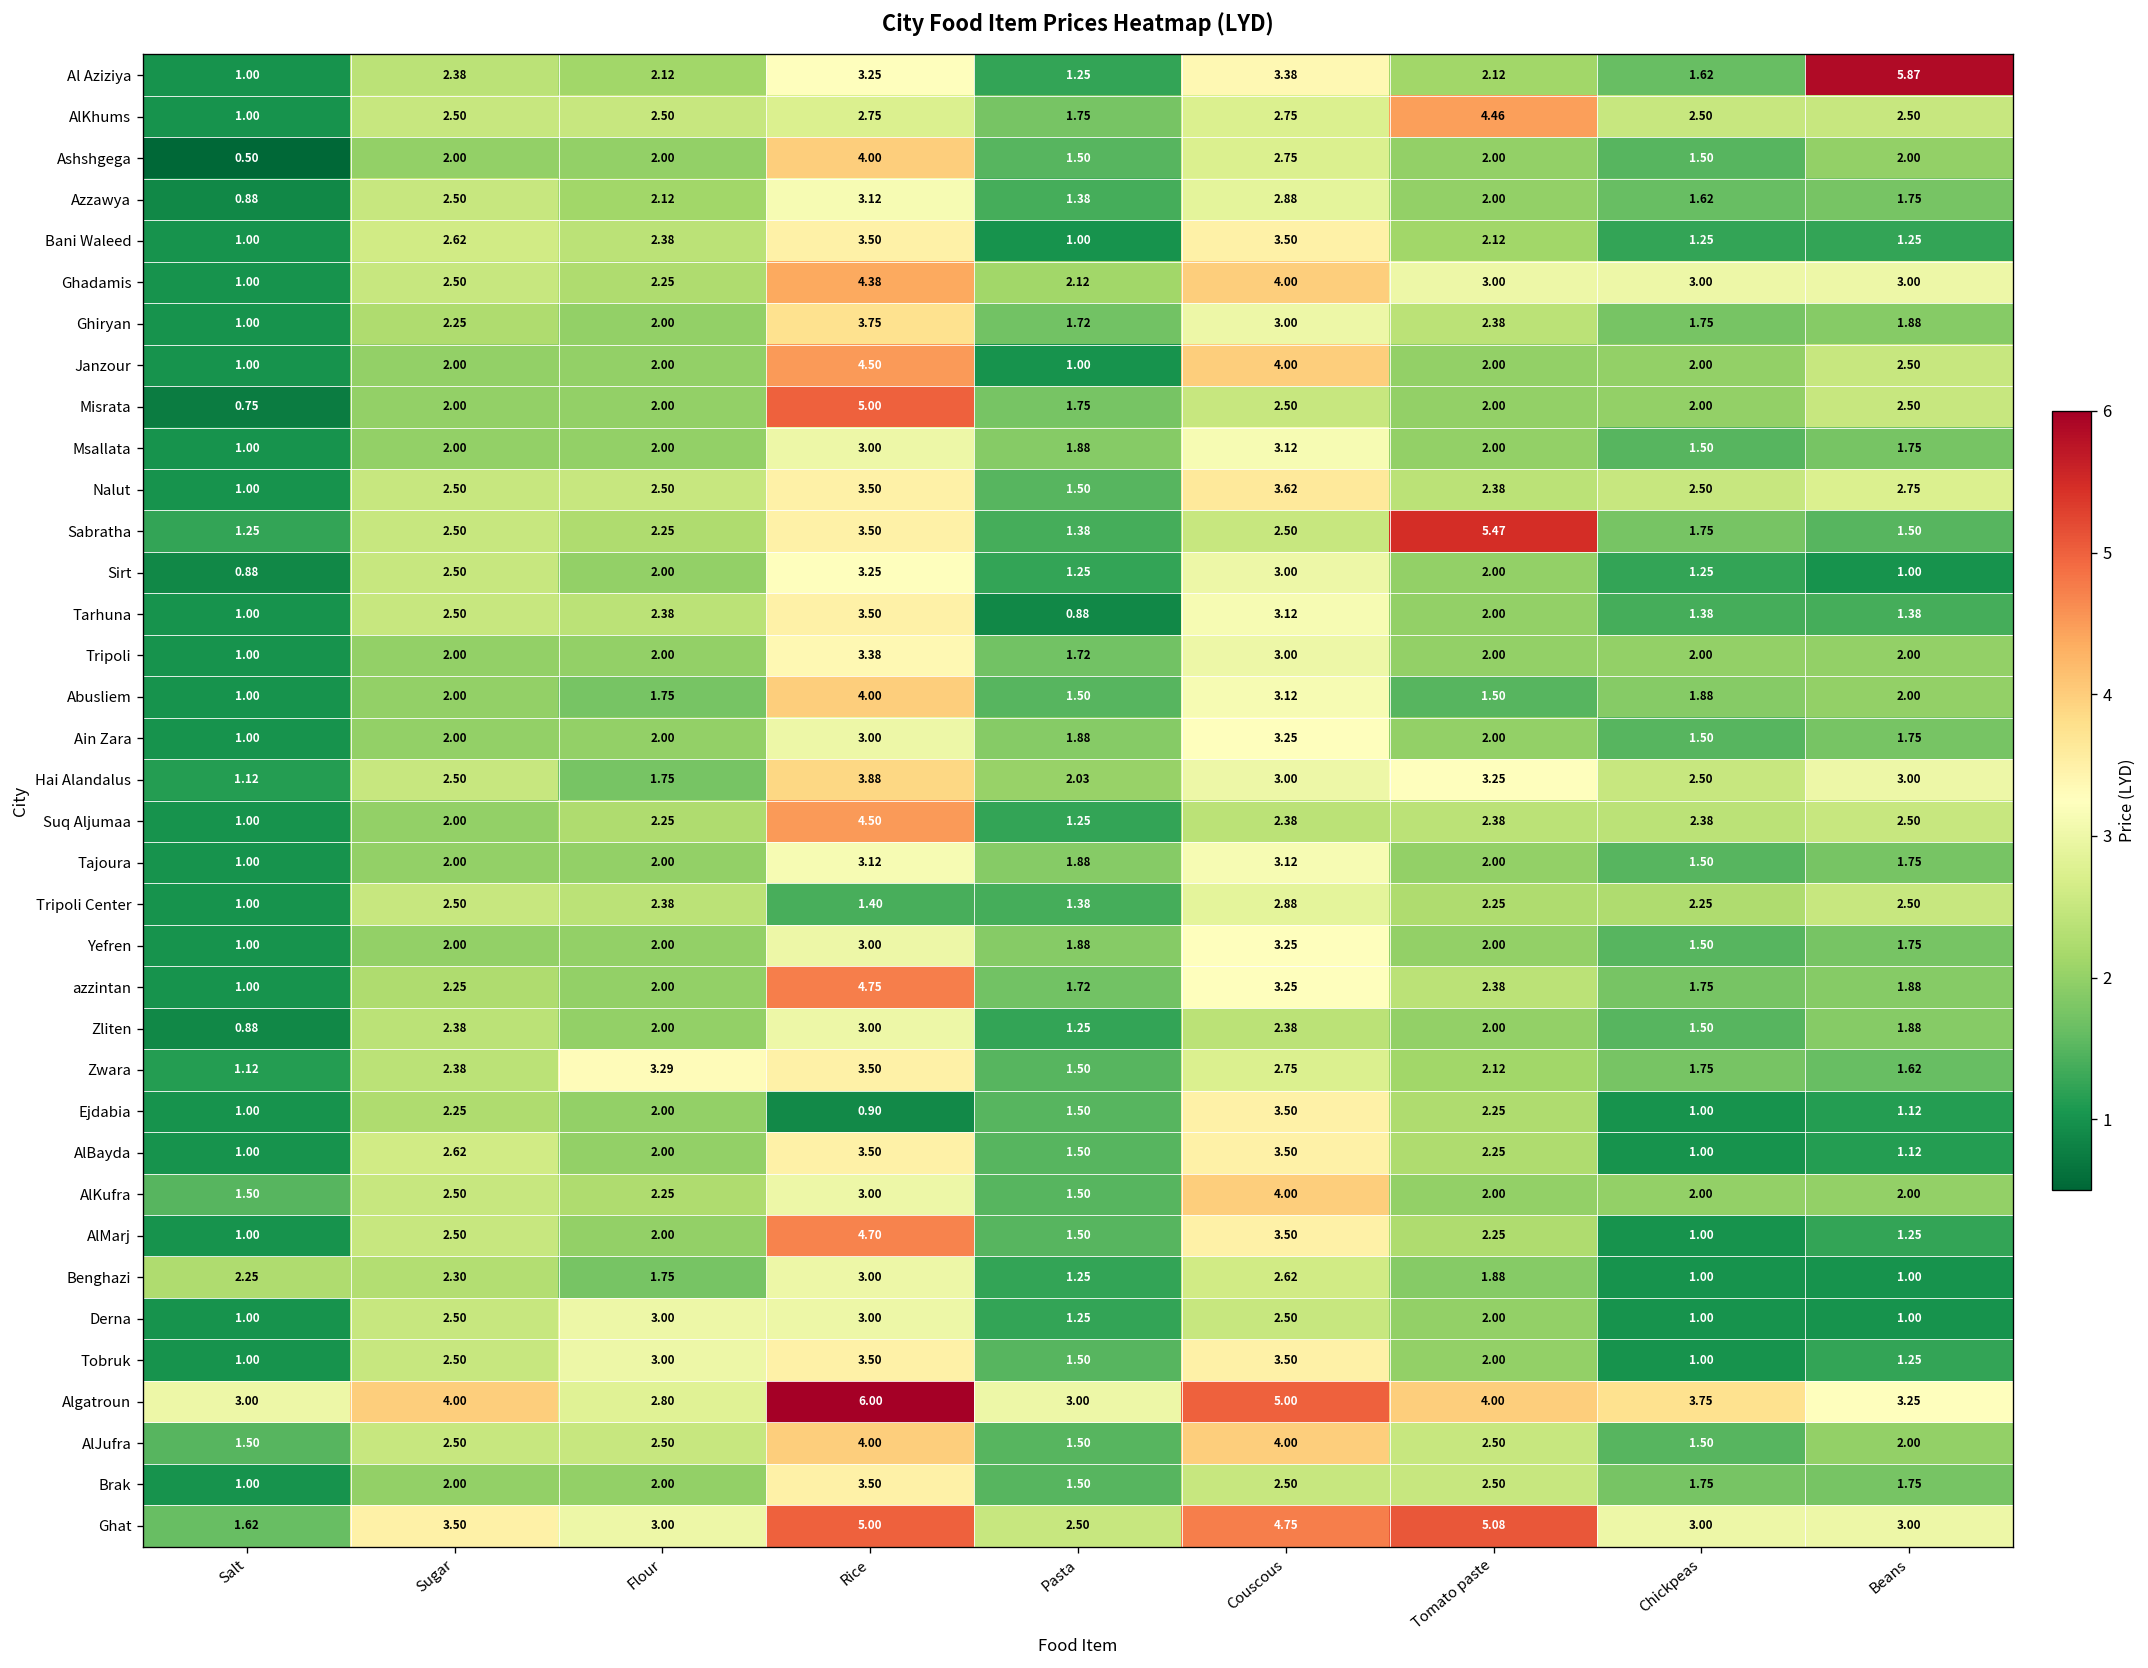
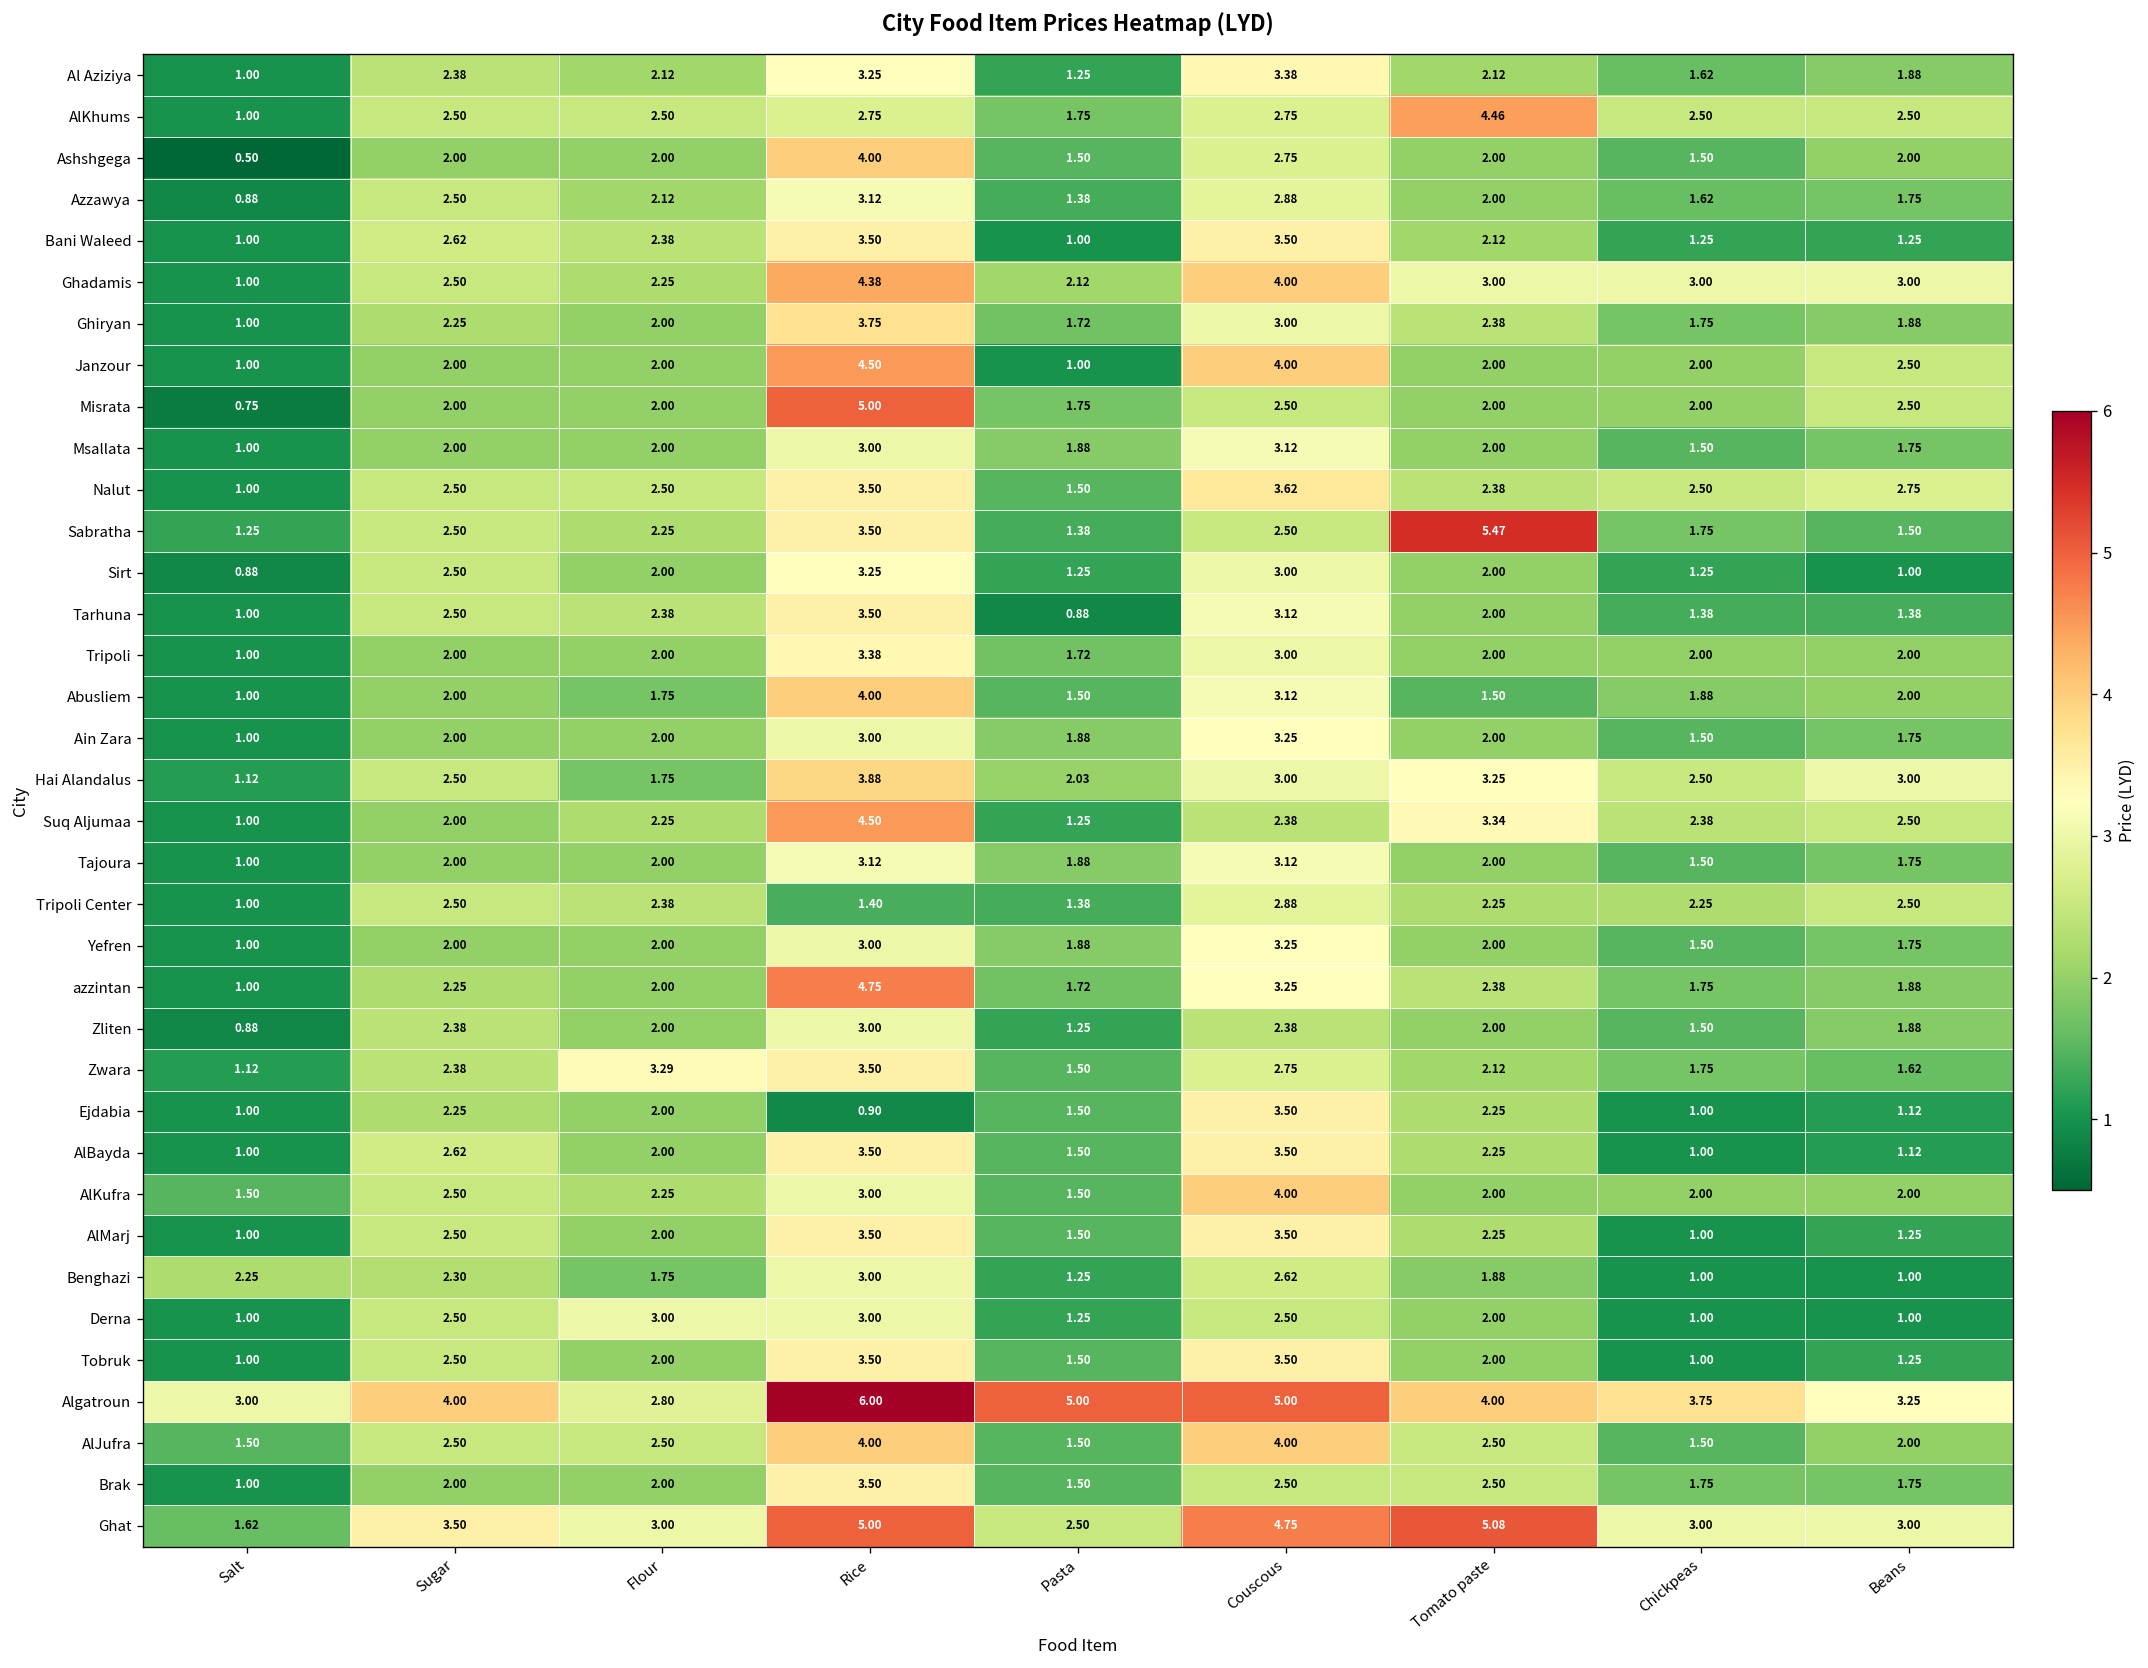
Al Aziziya, Beans: 5.87 -> 1.88
Suq Aljumaa, Tomato paste: 2.38 -> 3.34
AlMarj, Rice: 4.70 -> 3.50
Tobruk, Flour: 3.00 -> 2.00
Algatroun, Pasta: 3.00 -> 5.00
